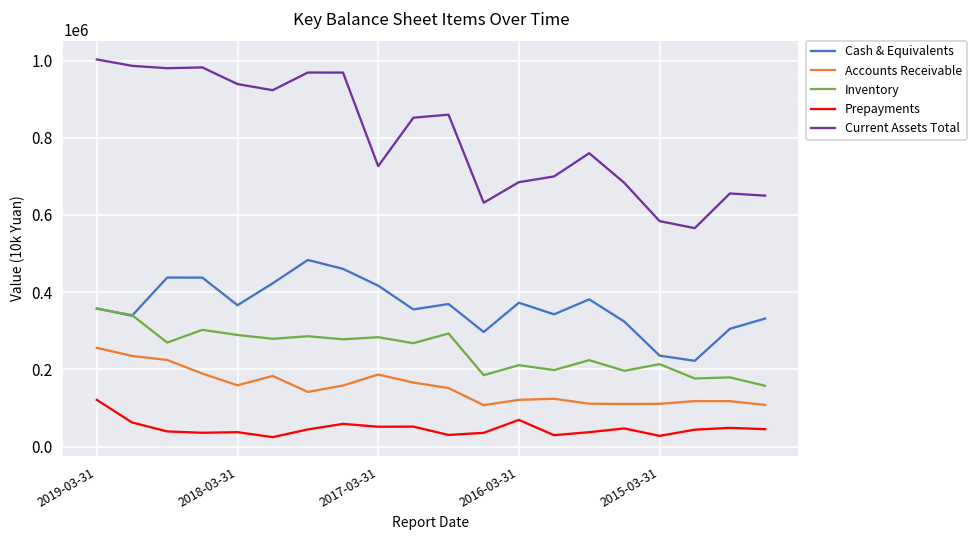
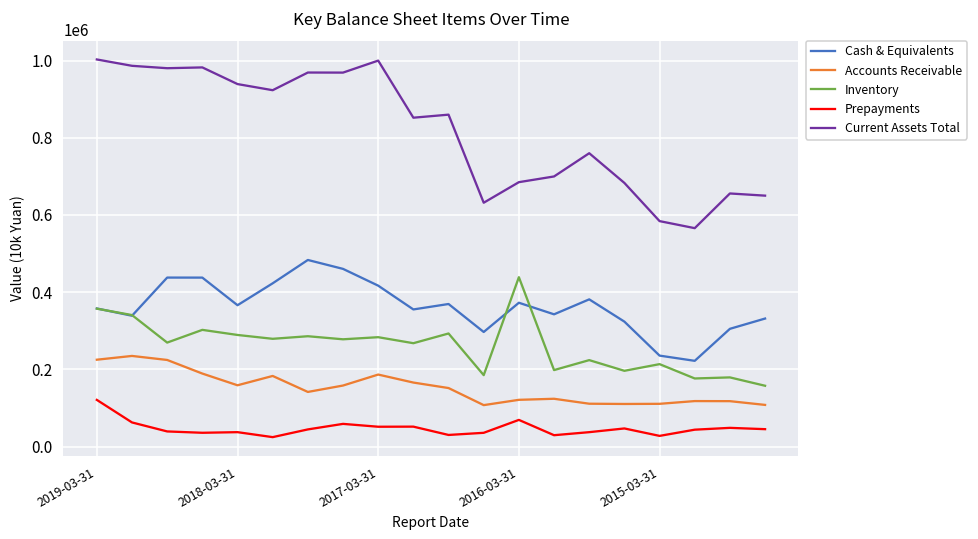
Accounts Receivable, 2019-03-31: 260000 -> 220000
Current Assets Total, 2017-03-31: 730000 -> 1000000
Inventory, 2016-03-31: 210000 -> 440000
